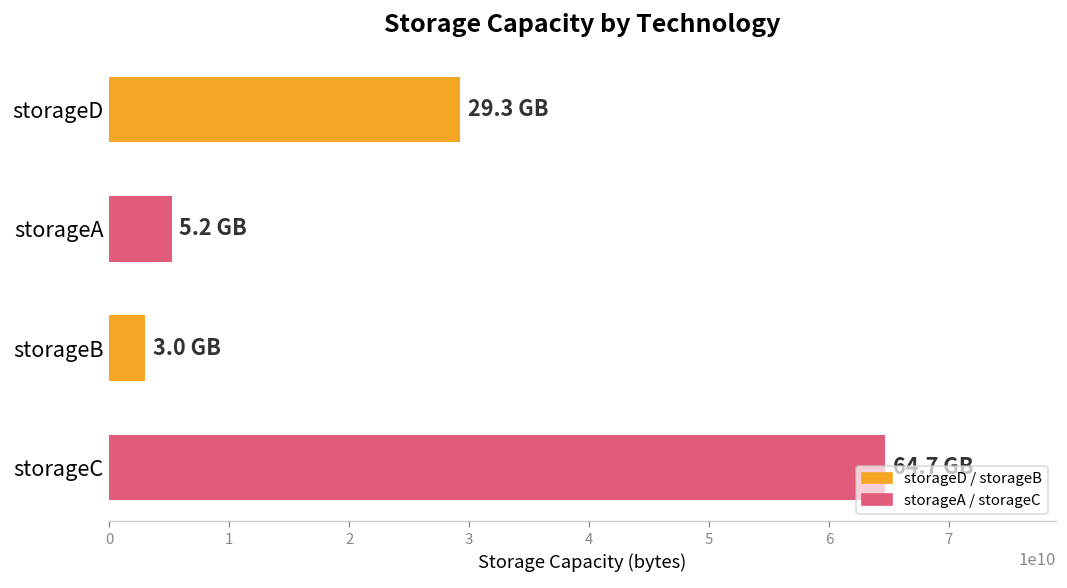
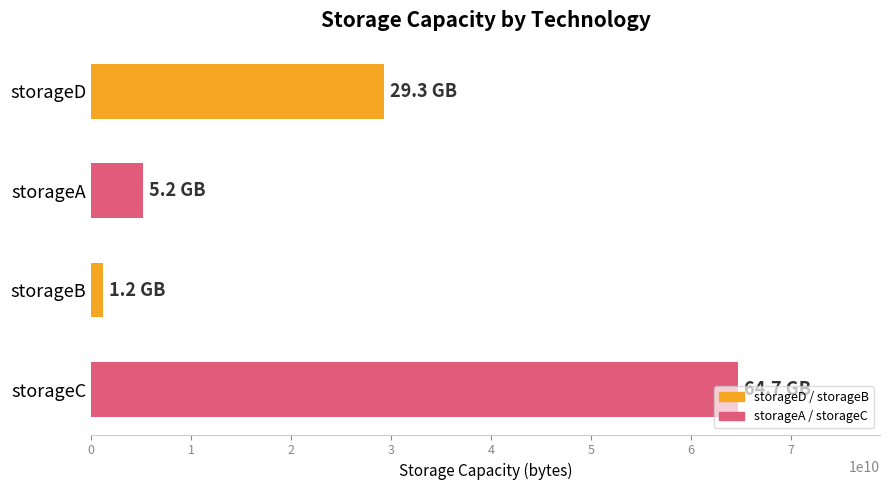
storageB: 3.0 -> 1.2
